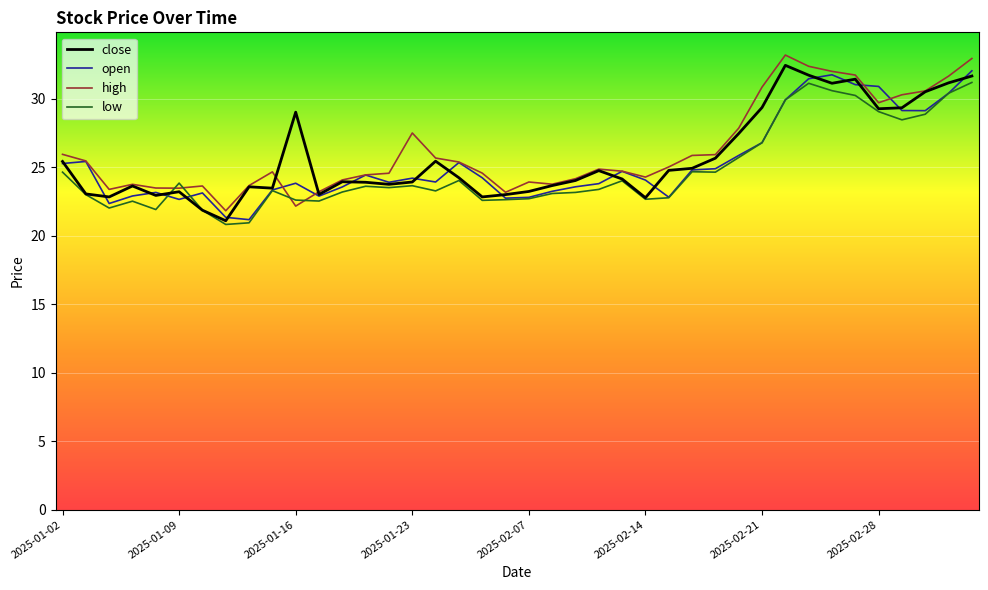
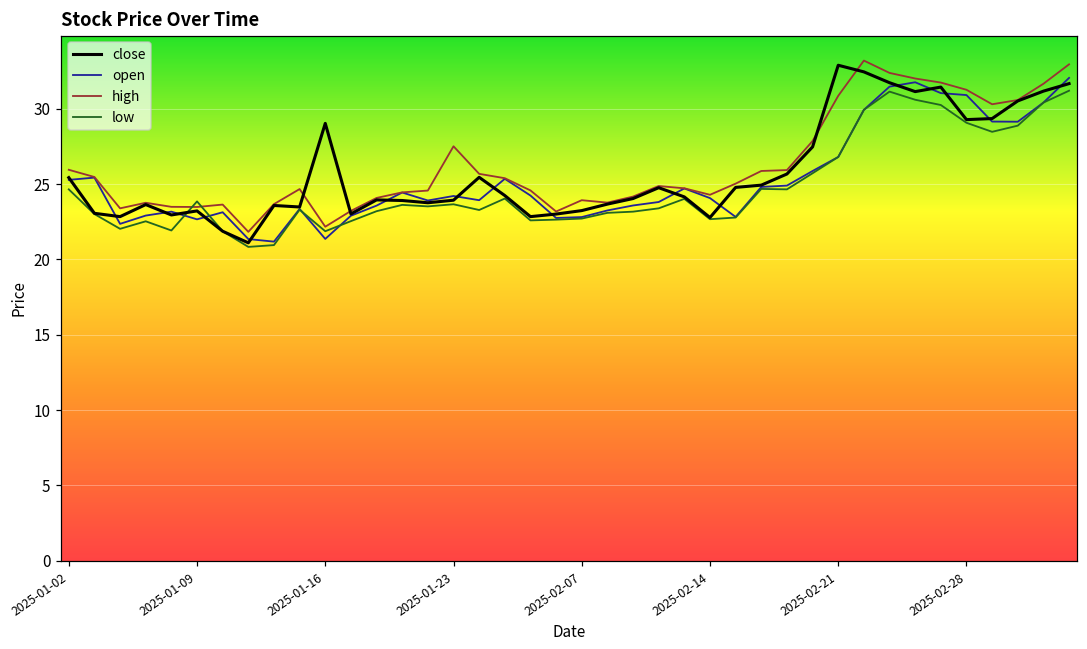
open, 2025-01-16: 23.8 -> 21.4
low, 2025-01-16: 22.6 -> 21.9
close, 2025-02-21: 29.4 -> 32.9
high, 2025-02-28: 29.7 -> 31.3
